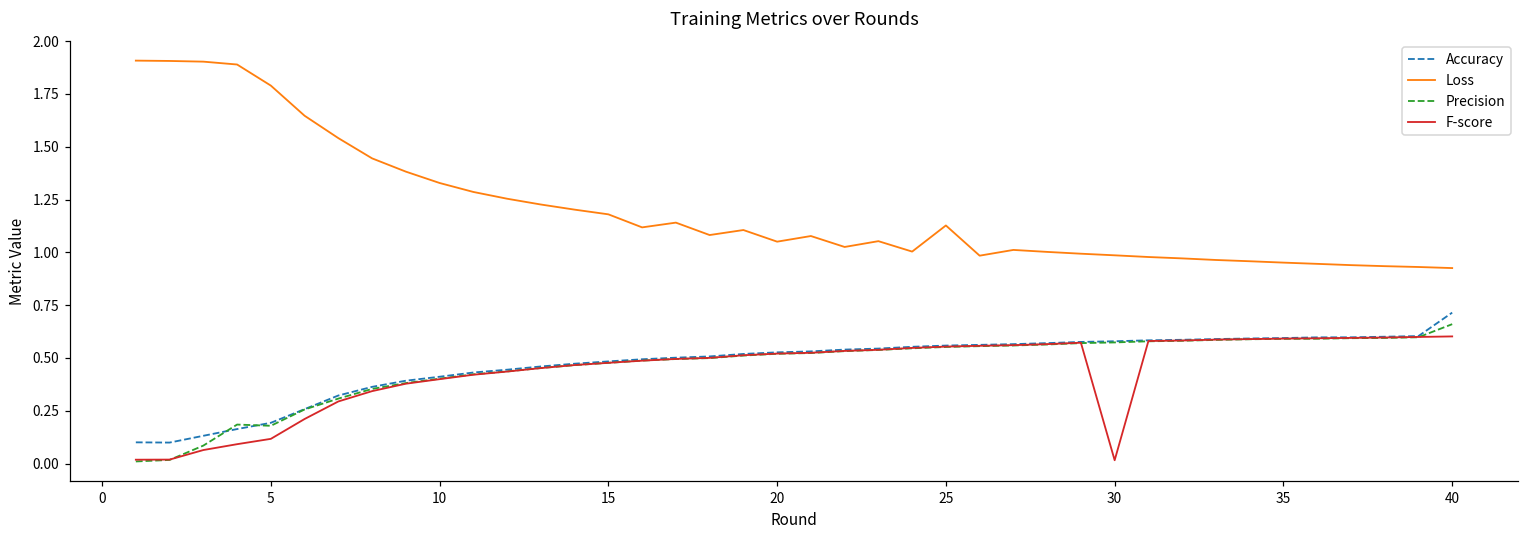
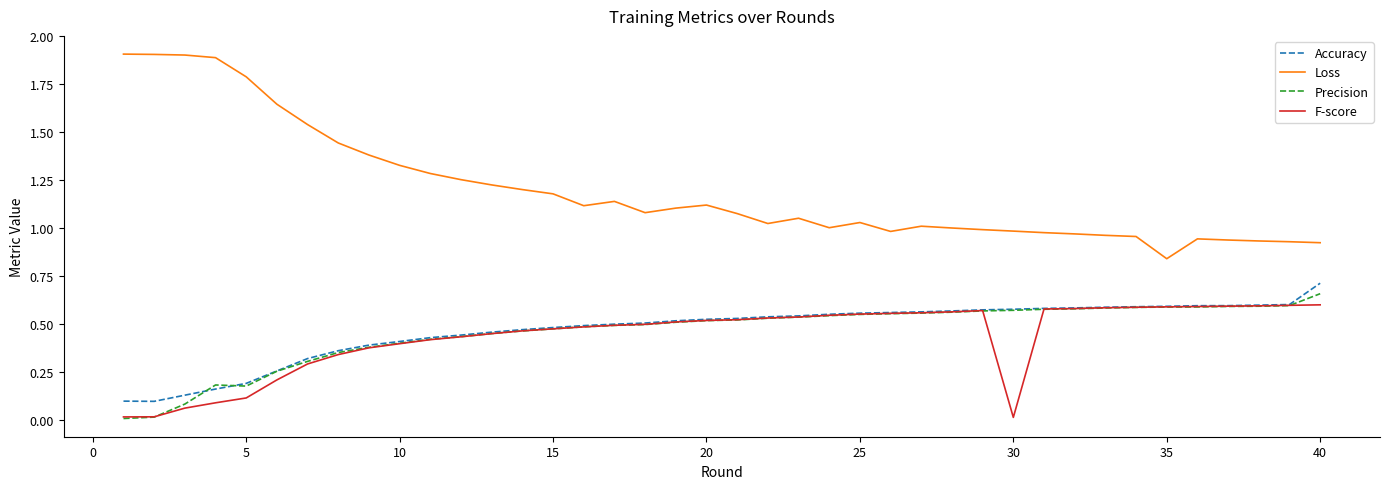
Loss, 20: 1.05 -> 1.12
Loss, 25: 1.13 -> 1.03
Loss, 35: 0.95 -> 0.84
